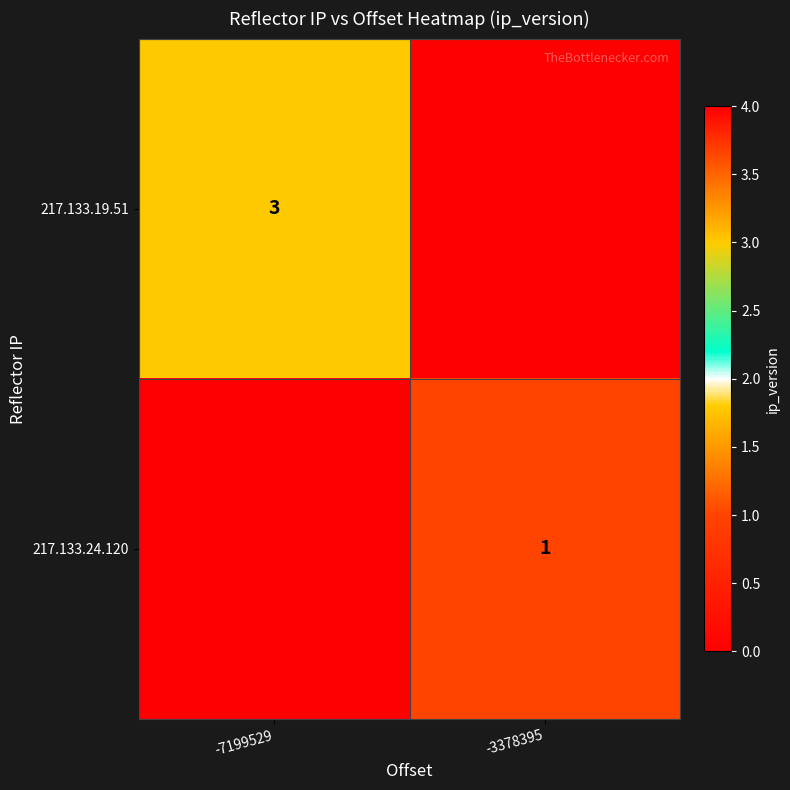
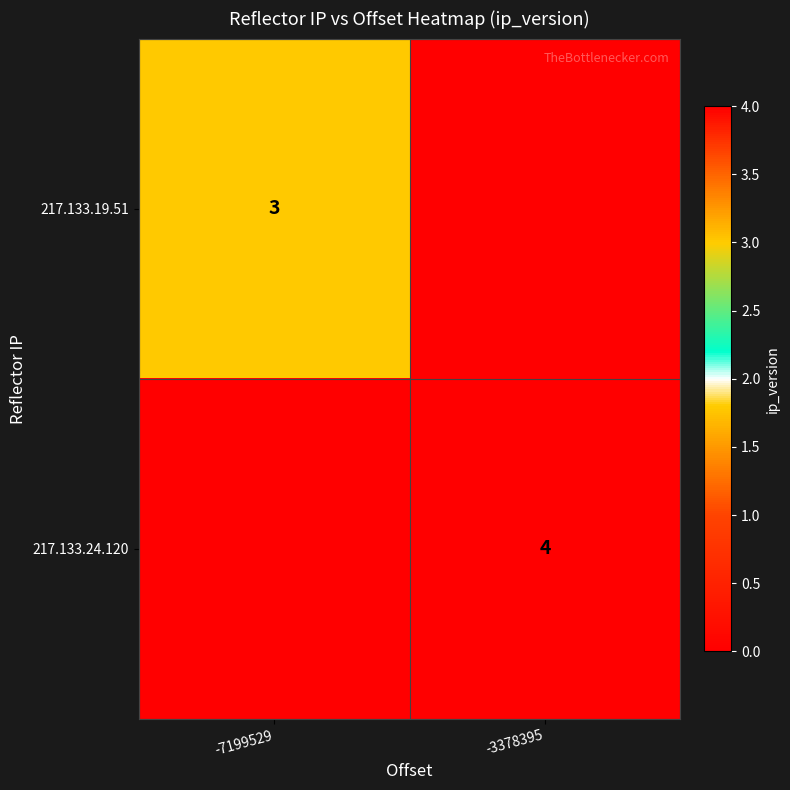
217.133.24.120, -3378395: 1 -> 4
